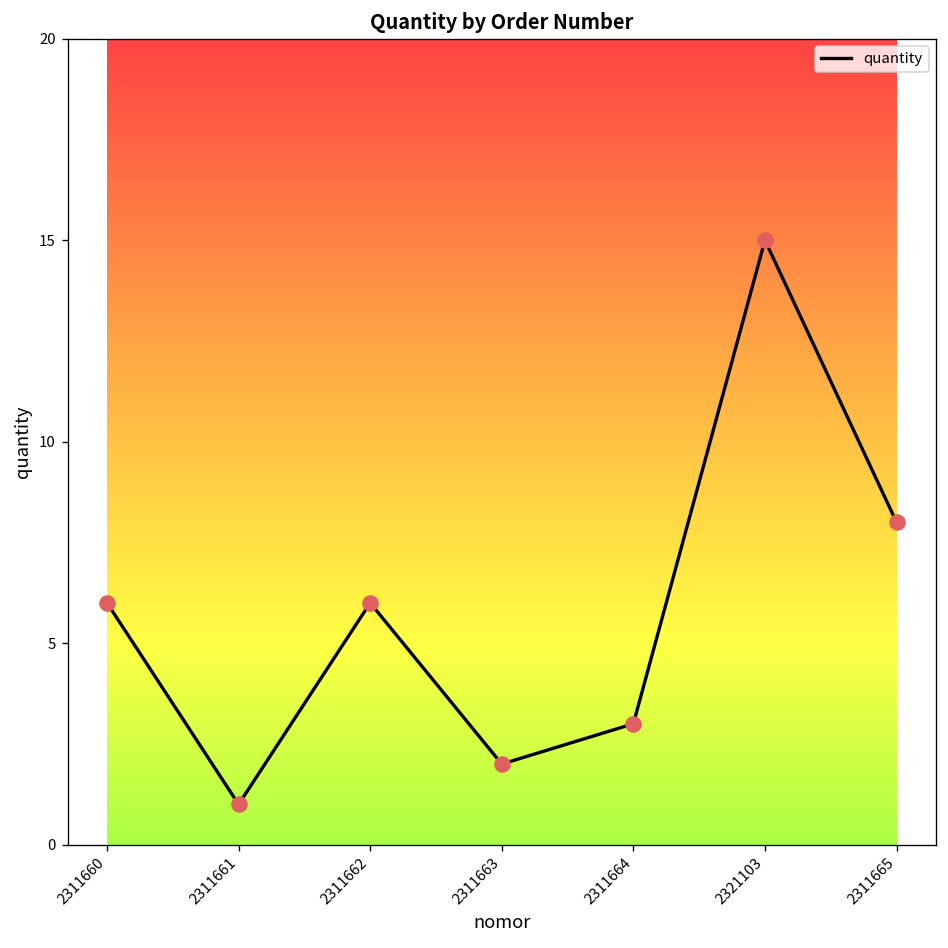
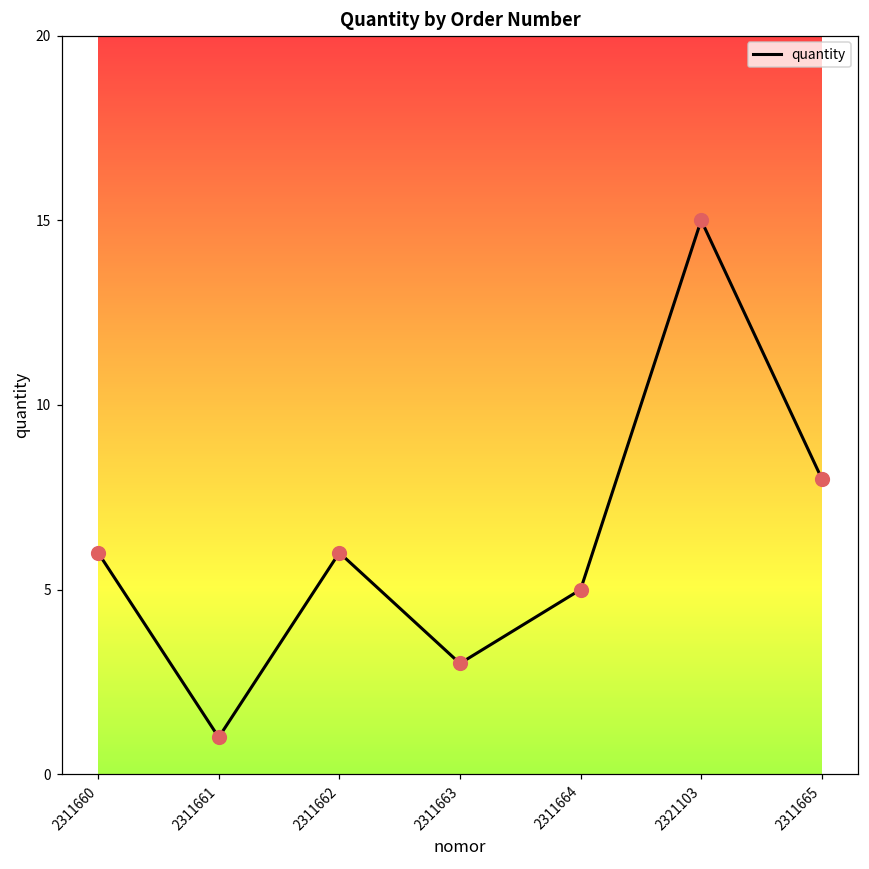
2311663: 2 -> 3
2311664: 3 -> 5
